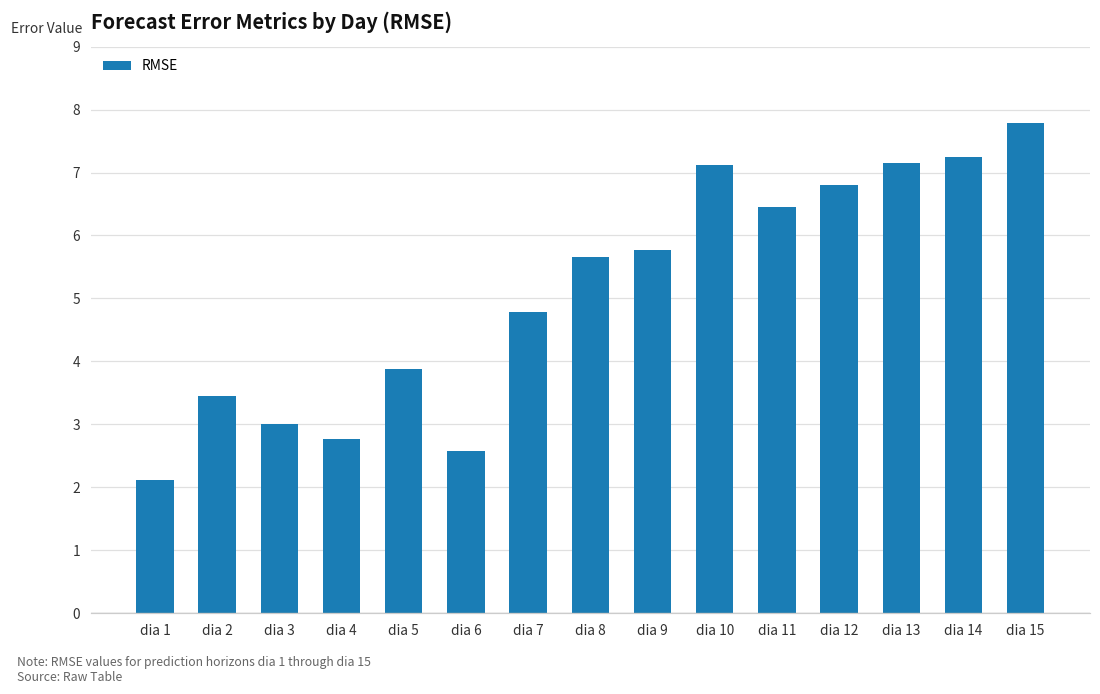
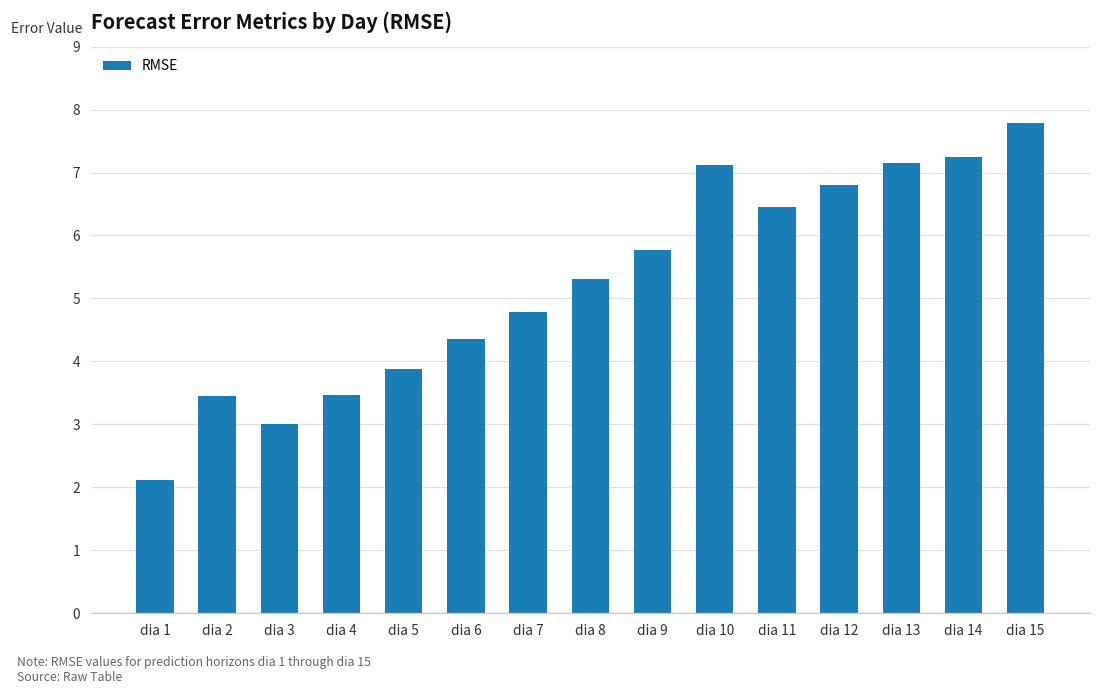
dia 4: 2.8 -> 3.5
dia 6: 2.6 -> 4.3
dia 8: 5.7 -> 5.3
